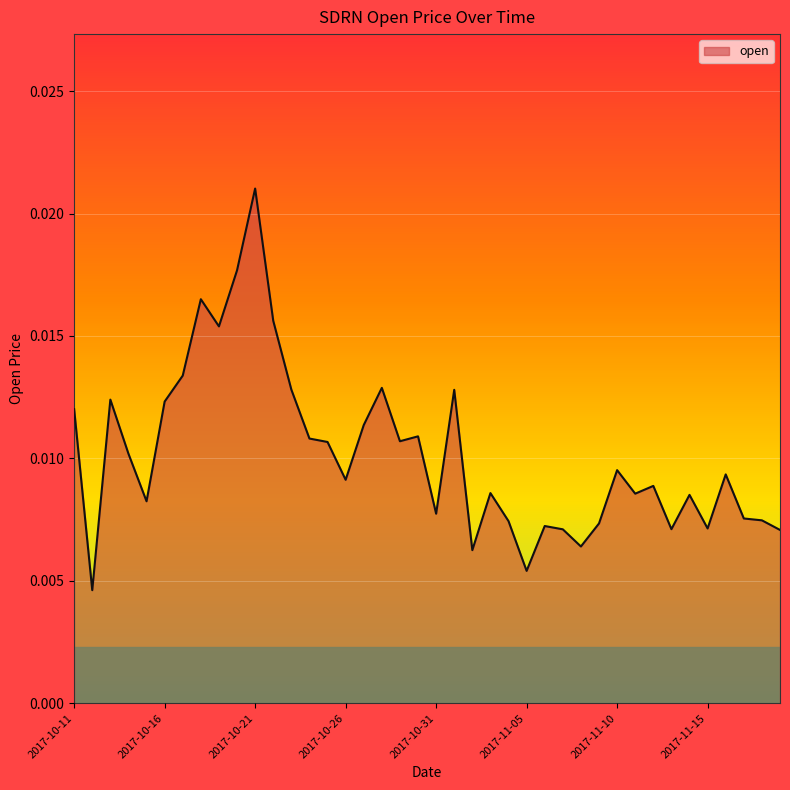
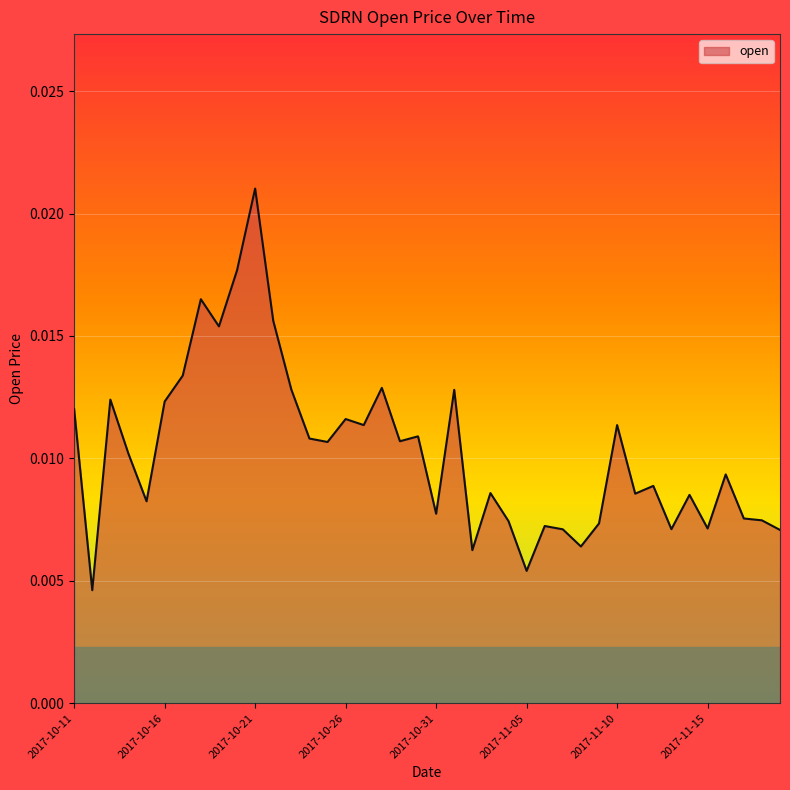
2017-10-26: 0.0091 -> 0.0116
2017-11-10: 0.0095 -> 0.0114
